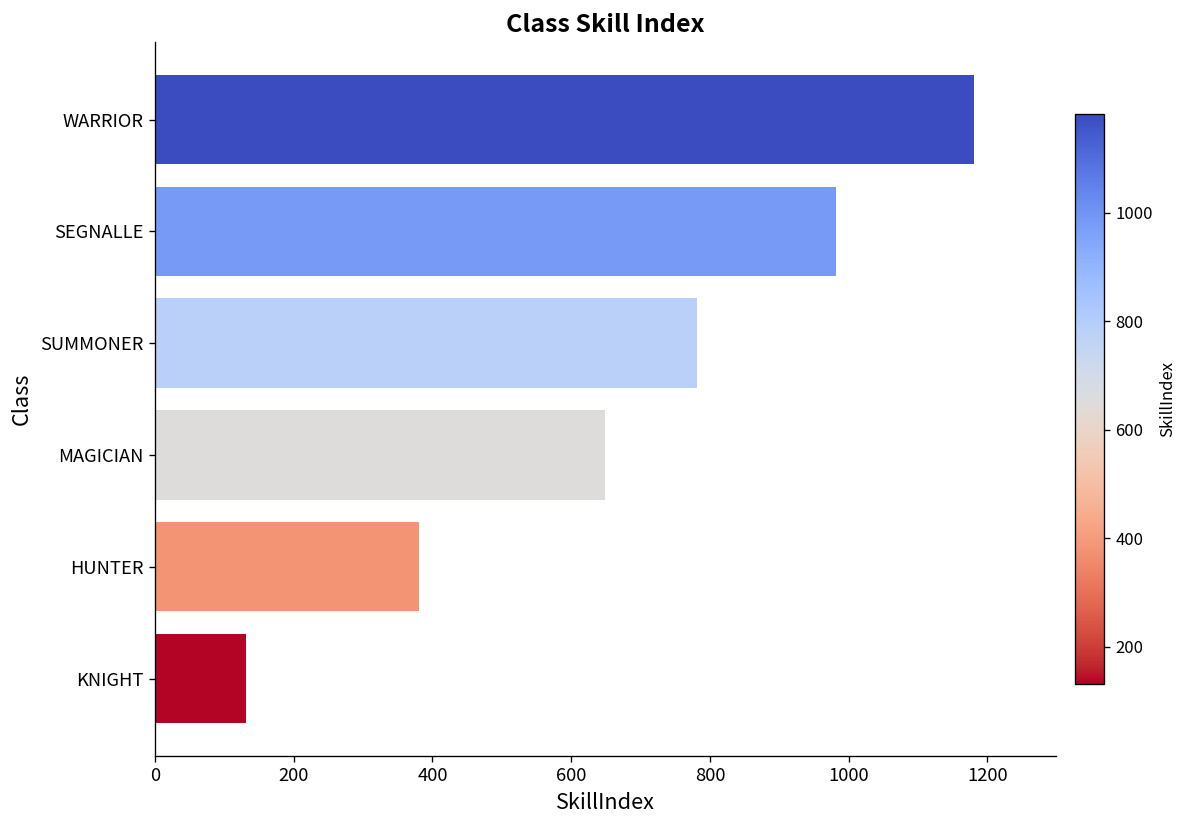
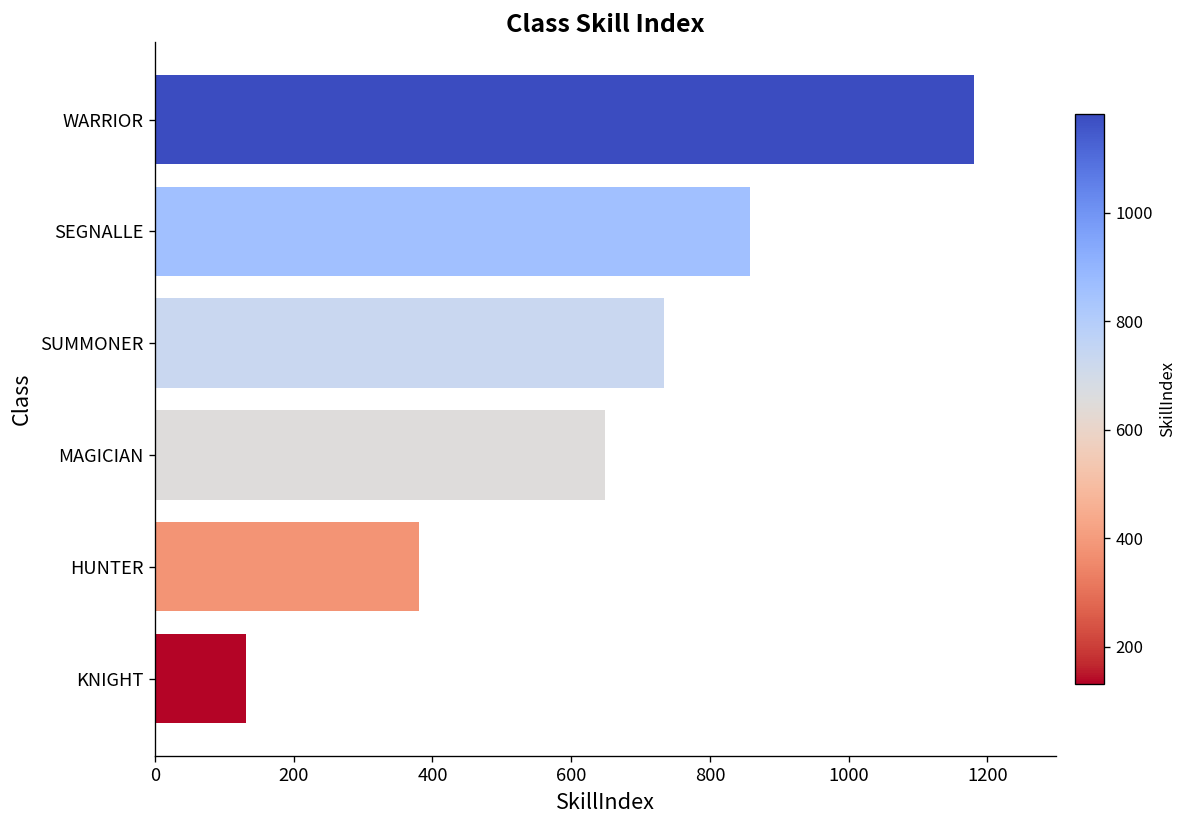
SEGNALLE: 980 -> 860
SUMMONER: 780 -> 730
